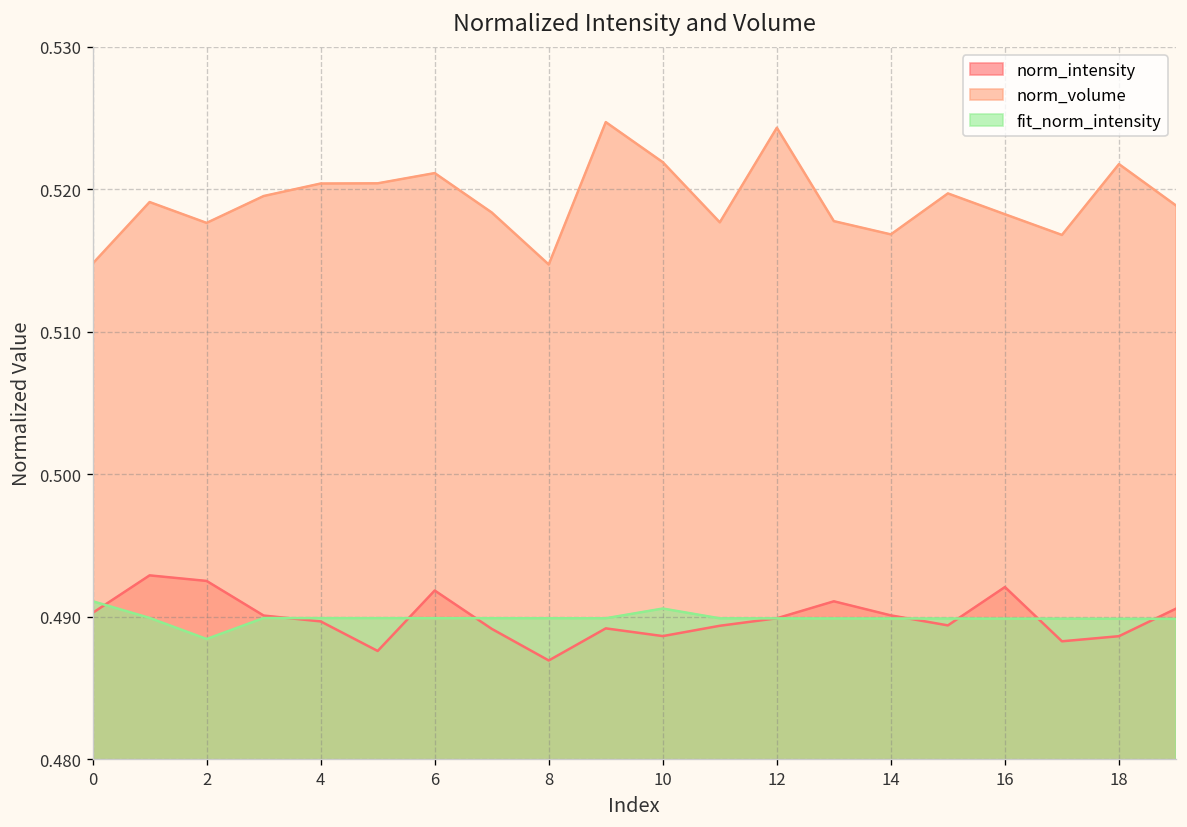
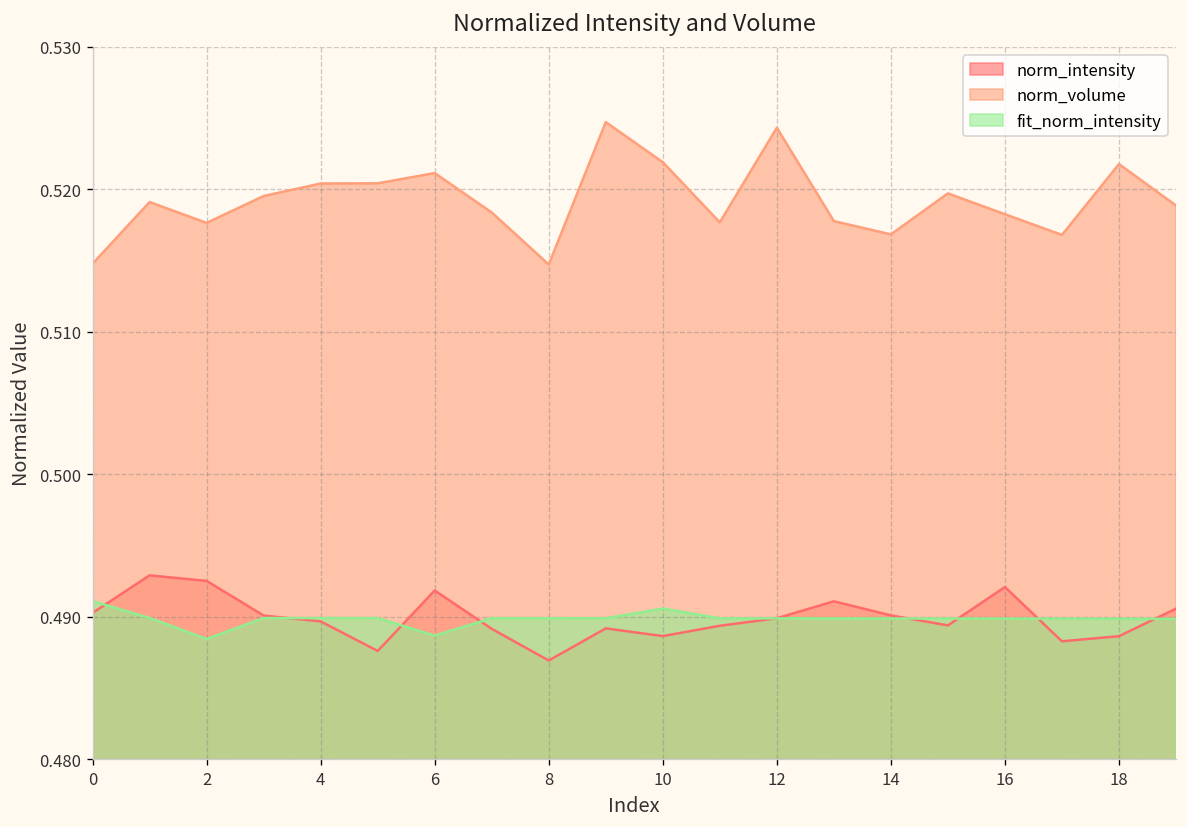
fit_norm_intensity, 6: 0.4899 -> 0.4887
